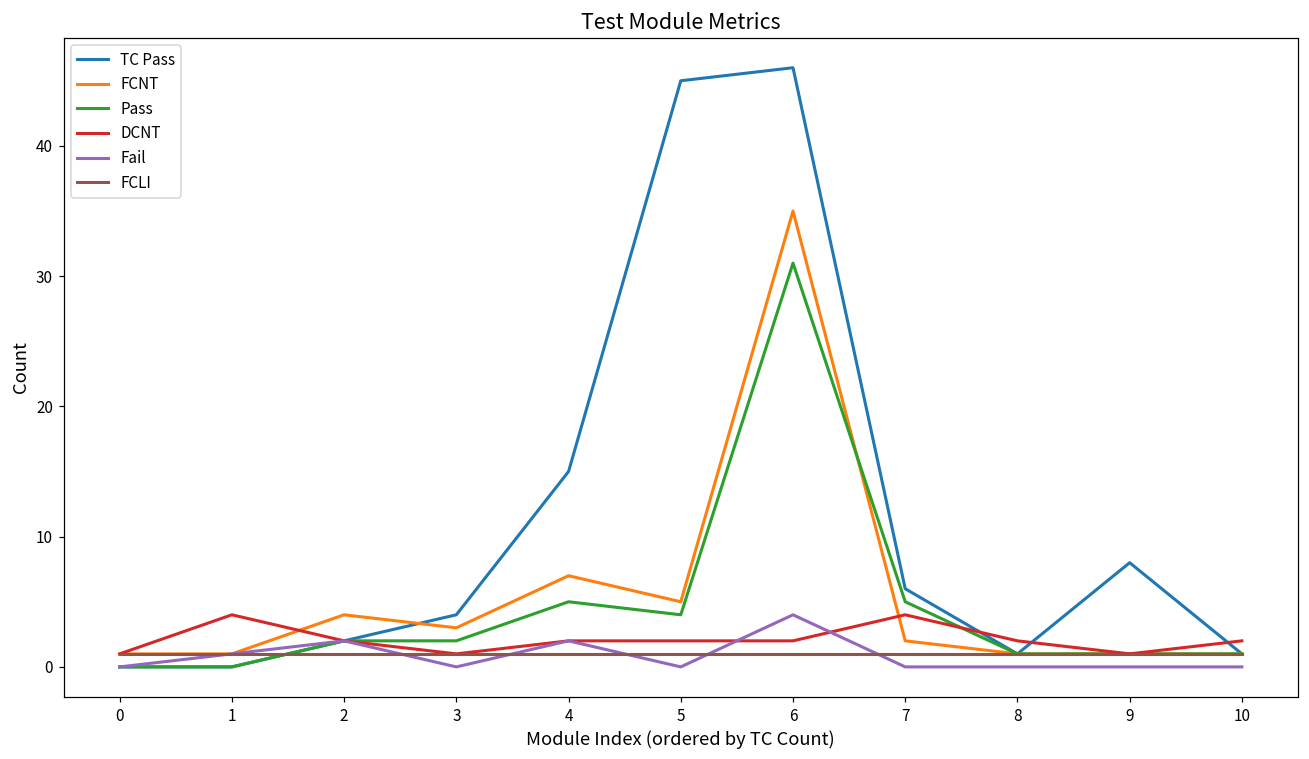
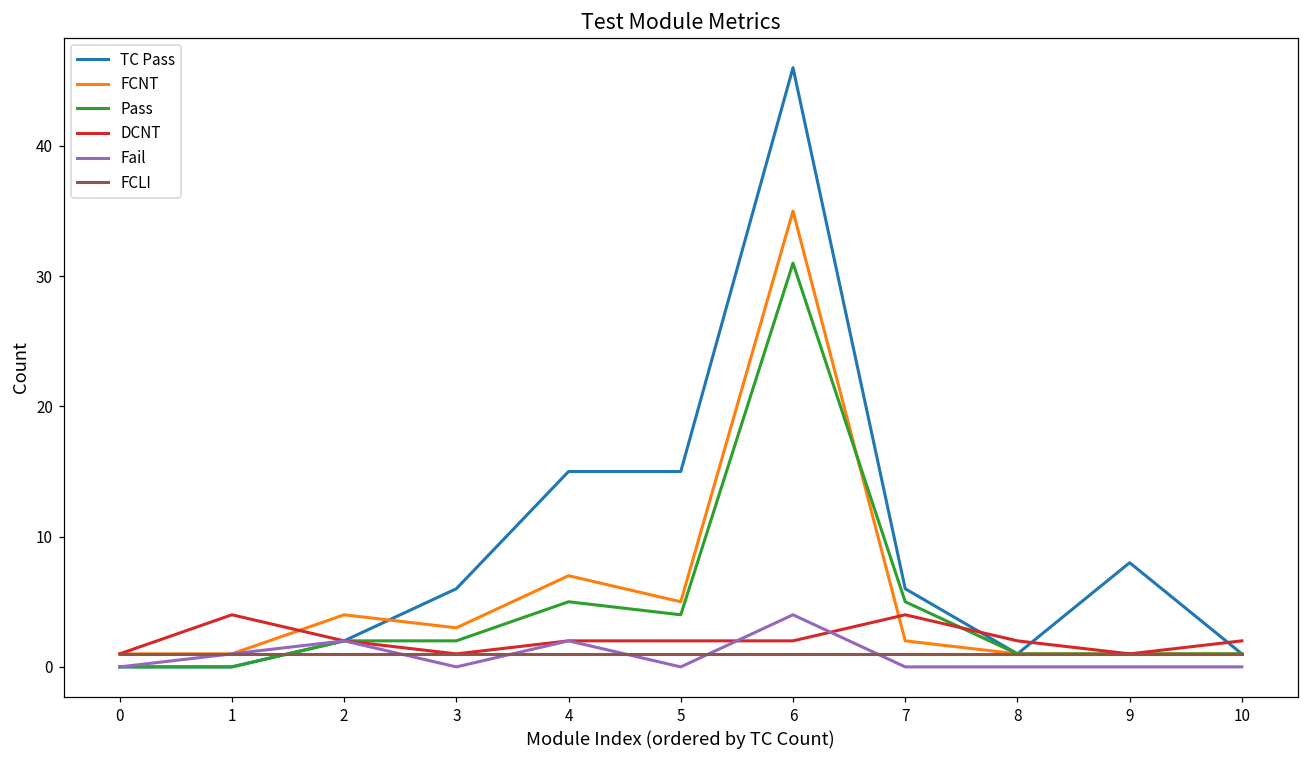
TC Pass, 3: 4 -> 6
TC Pass, 5: 45 -> 15
